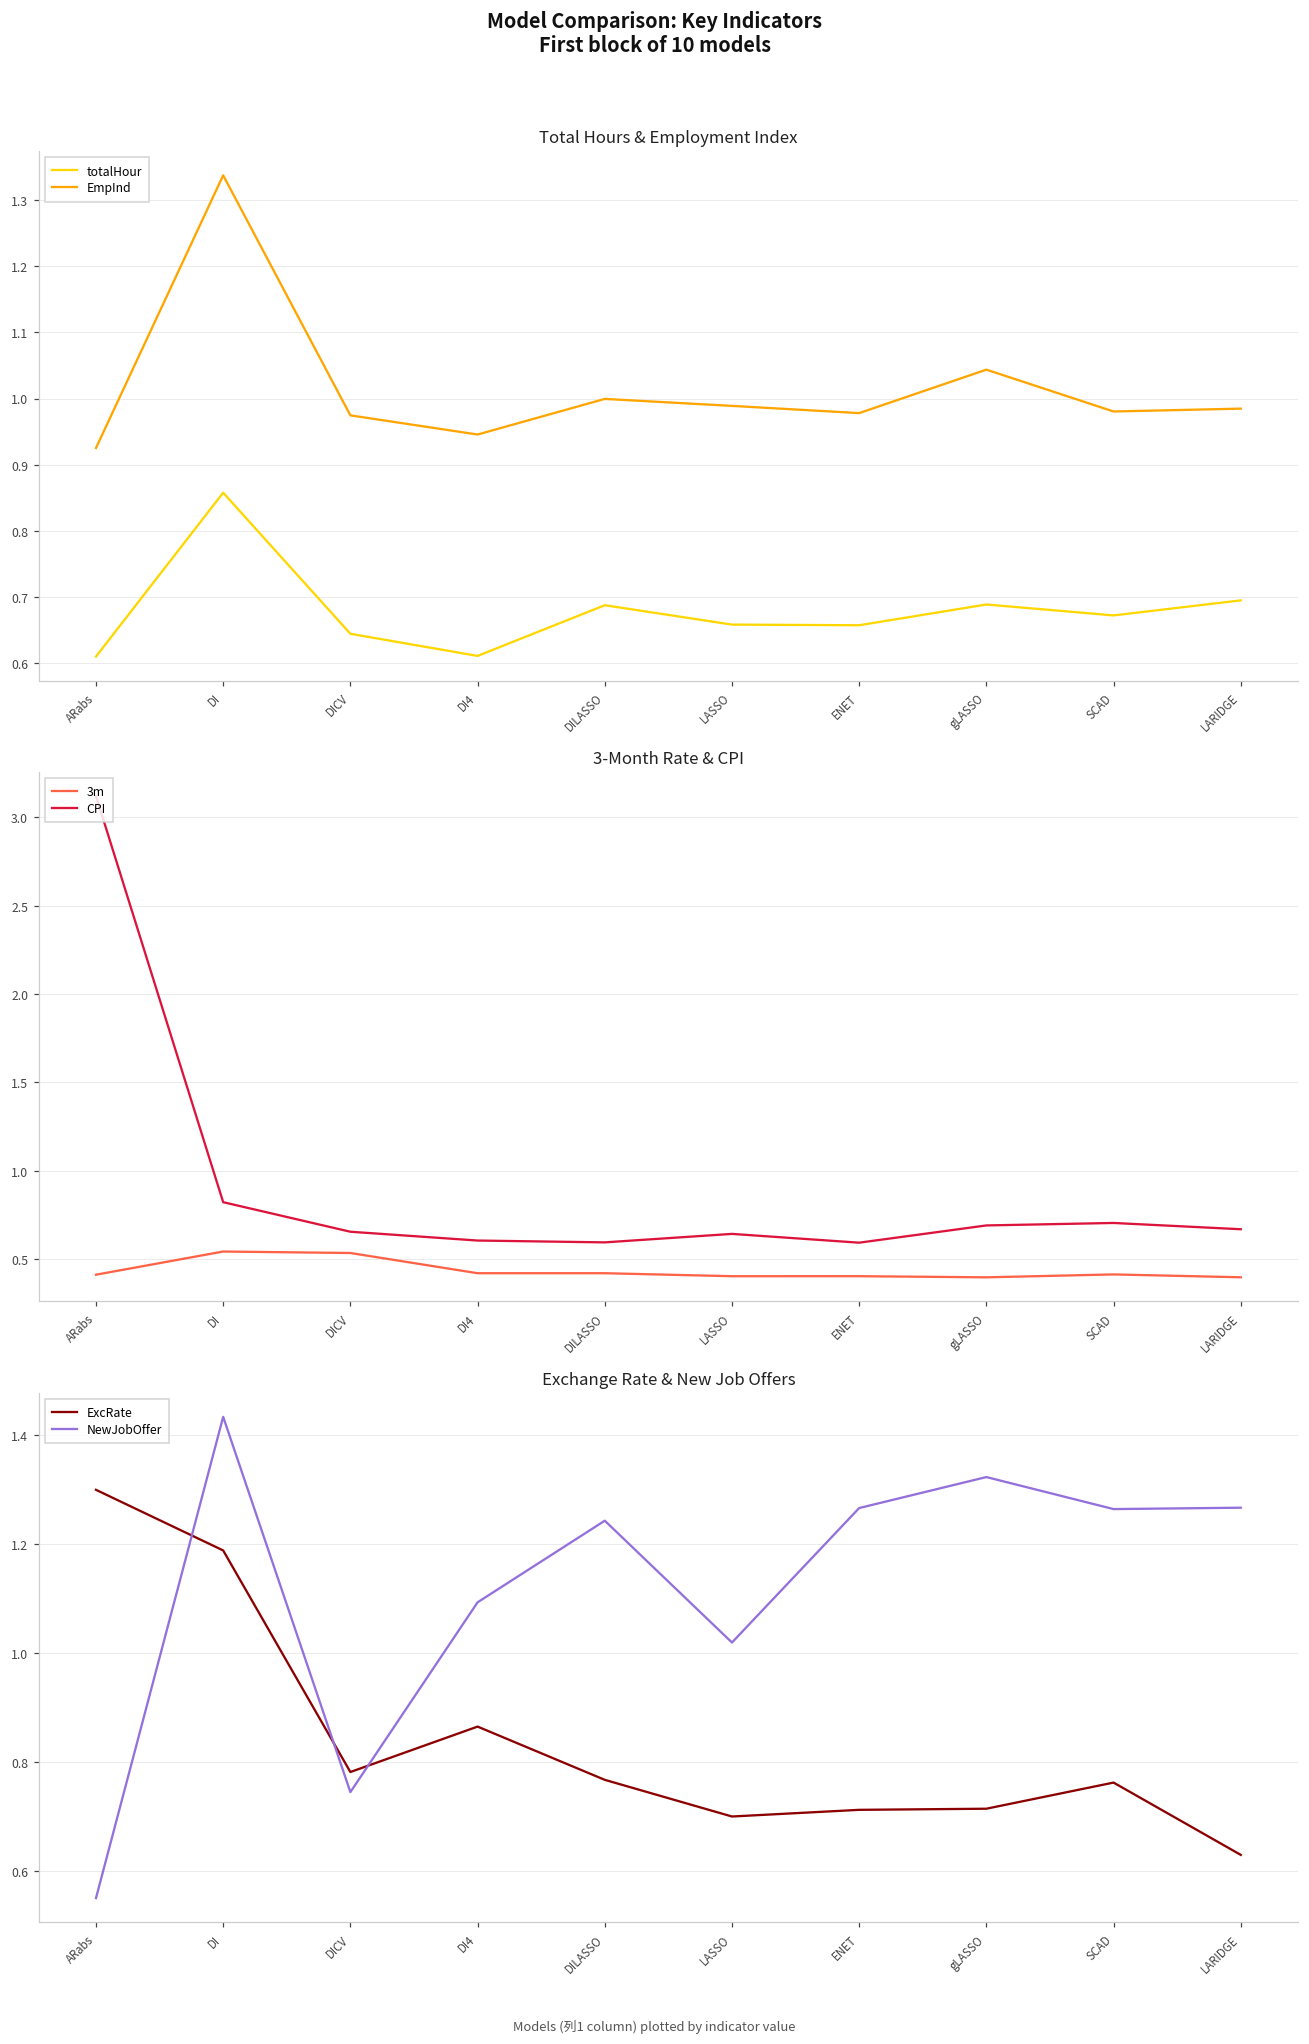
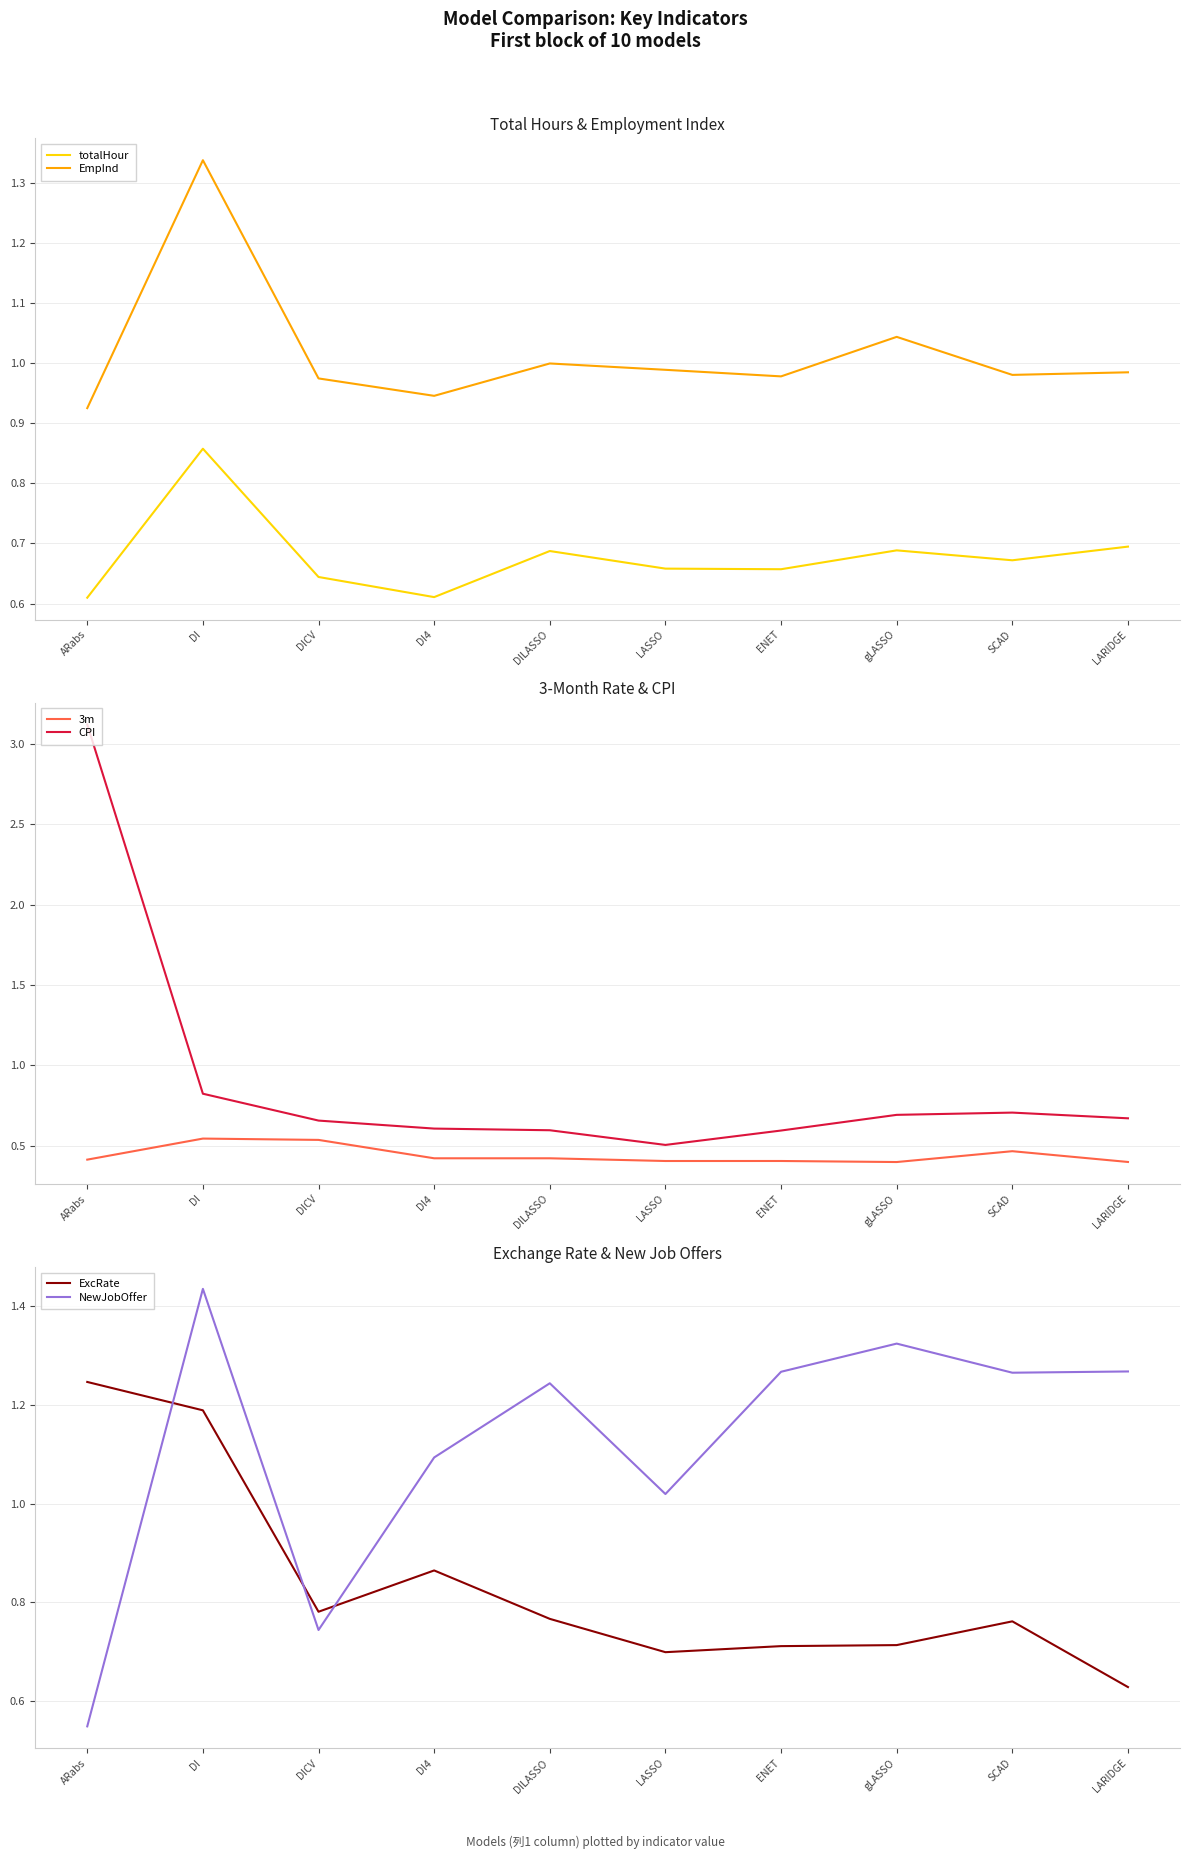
3-Month Rate & CPI, CPI, LASSO: 0.64 -> 0.50
3-Month Rate & CPI, 3m, SCAD: 0.41 -> 0.47
Exchange Rate & New Job Offers, ExcRate, ARabs: 1.30 -> 1.25
